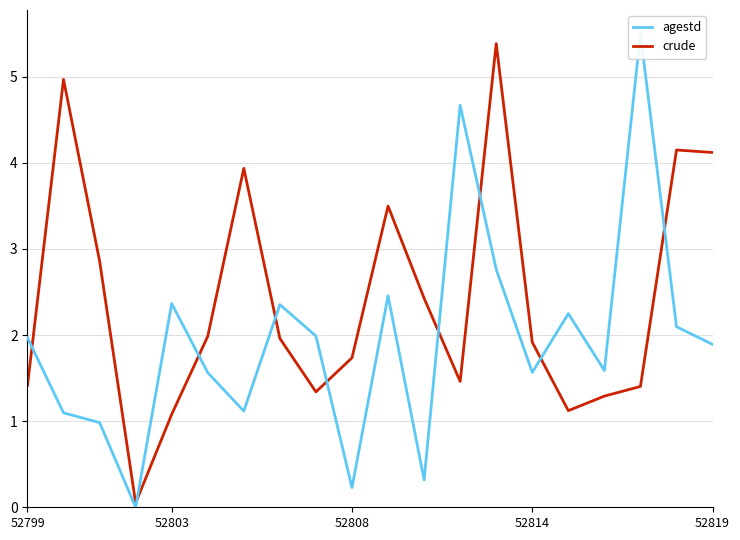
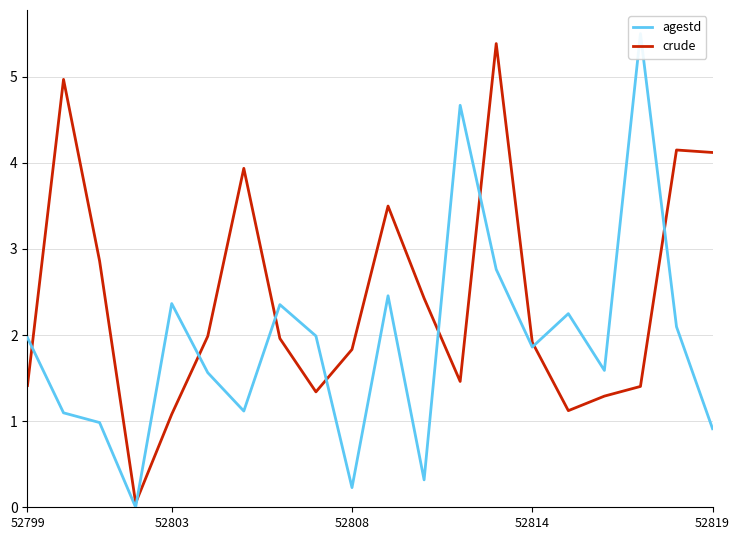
crude, 52808: 1.7 -> 1.8
agestd, 52814: 1.6 -> 1.9
agestd, 52819: 1.9 -> 0.9
